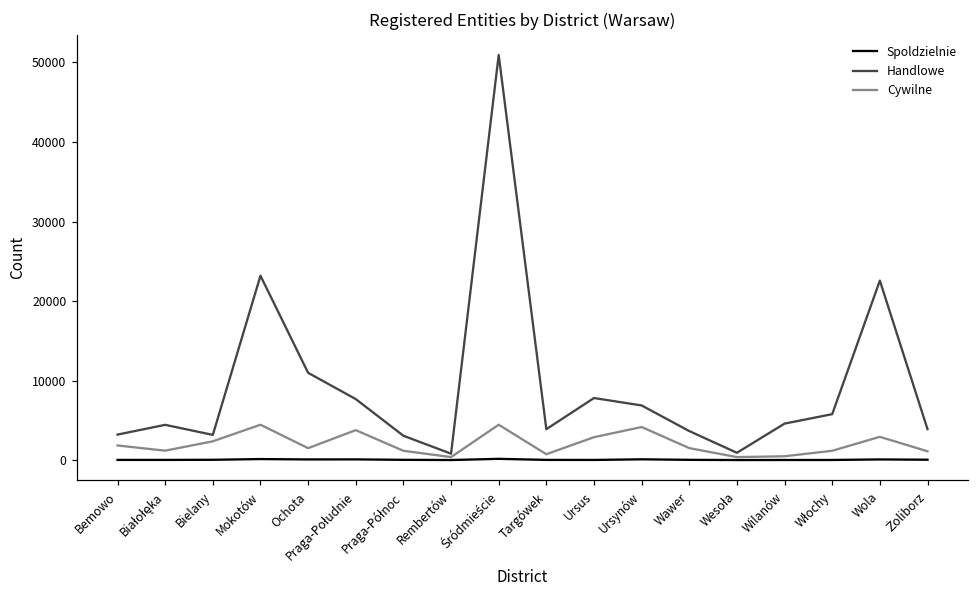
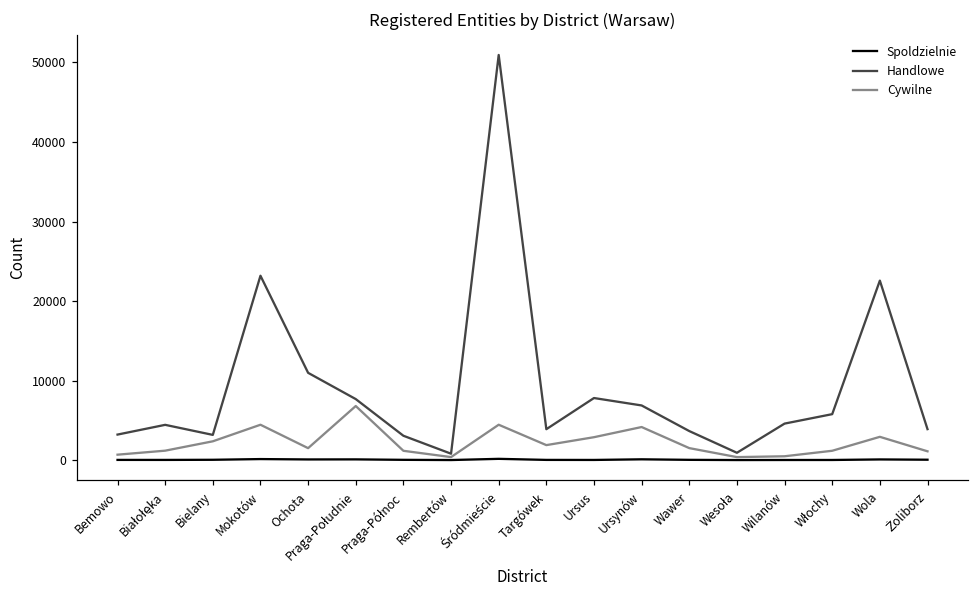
Cywilne, Bemowo: 2000 -> 1000
Cywilne, Praga-Południe: 4000 -> 7000
Cywilne, Targówek: 1000 -> 2000
